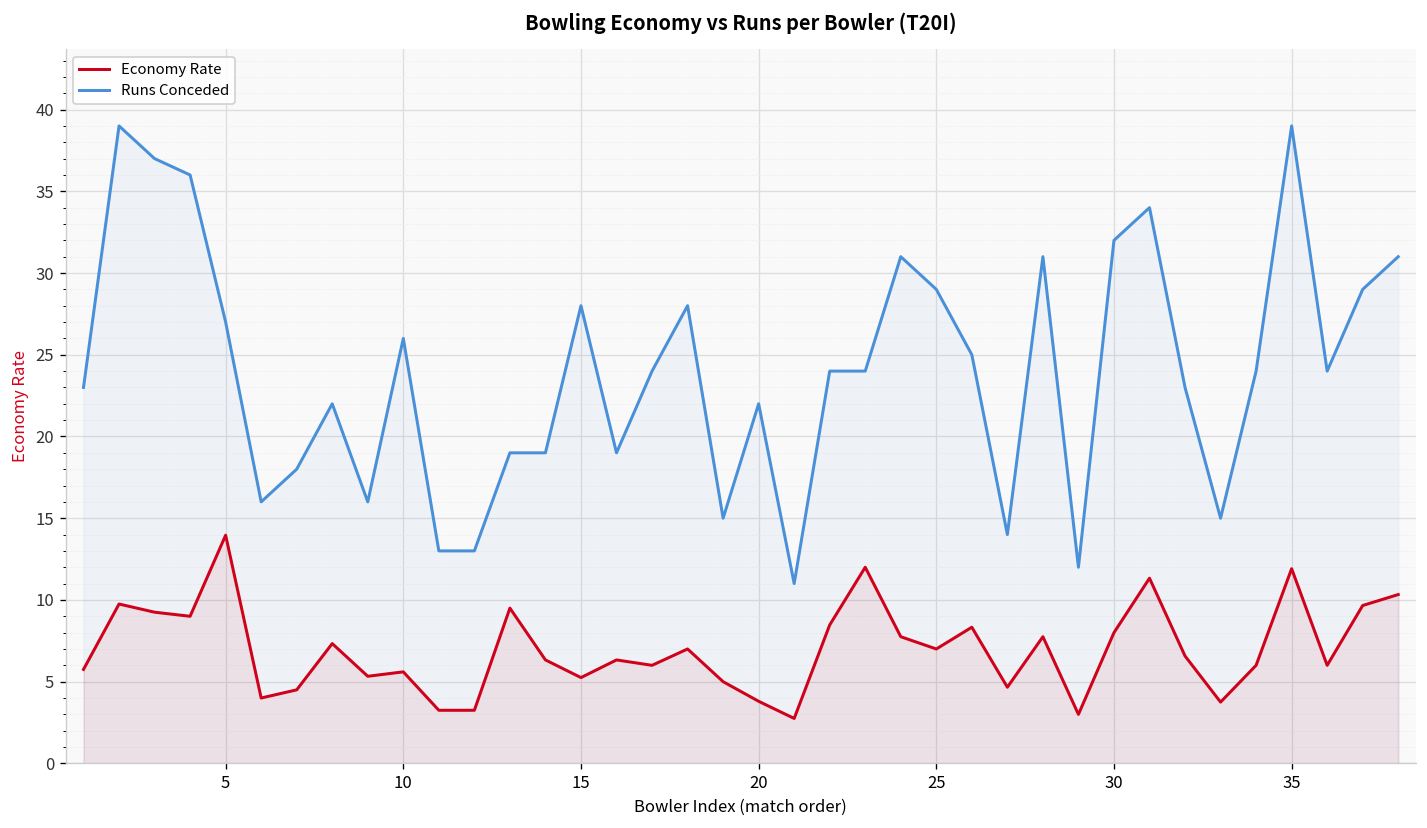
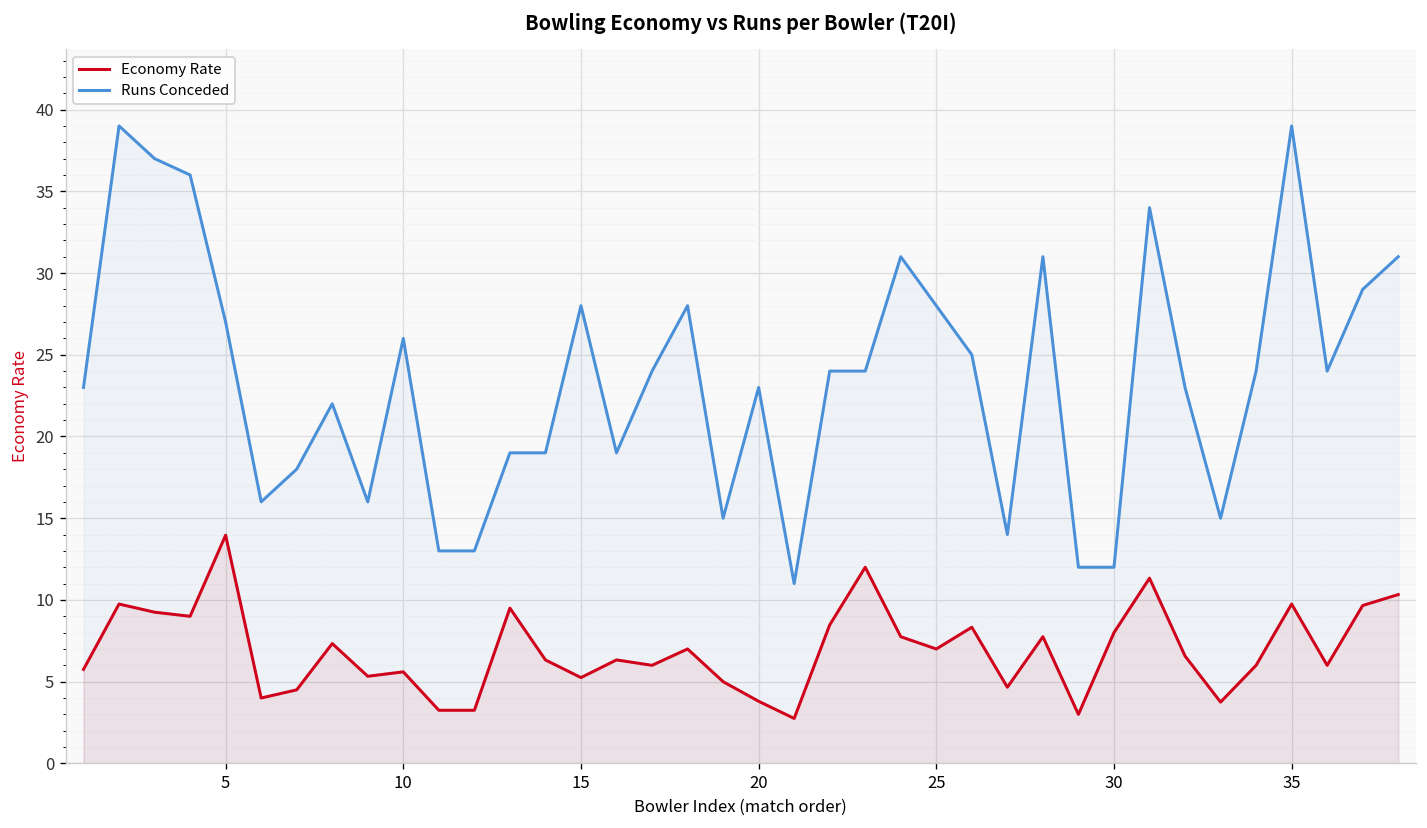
Runs Conceded, 20: 22 -> 23
Runs Conceded, 25: 29 -> 28
Runs Conceded, 30: 32 -> 12
Economy Rate, 35: 11.9 -> 9.8
